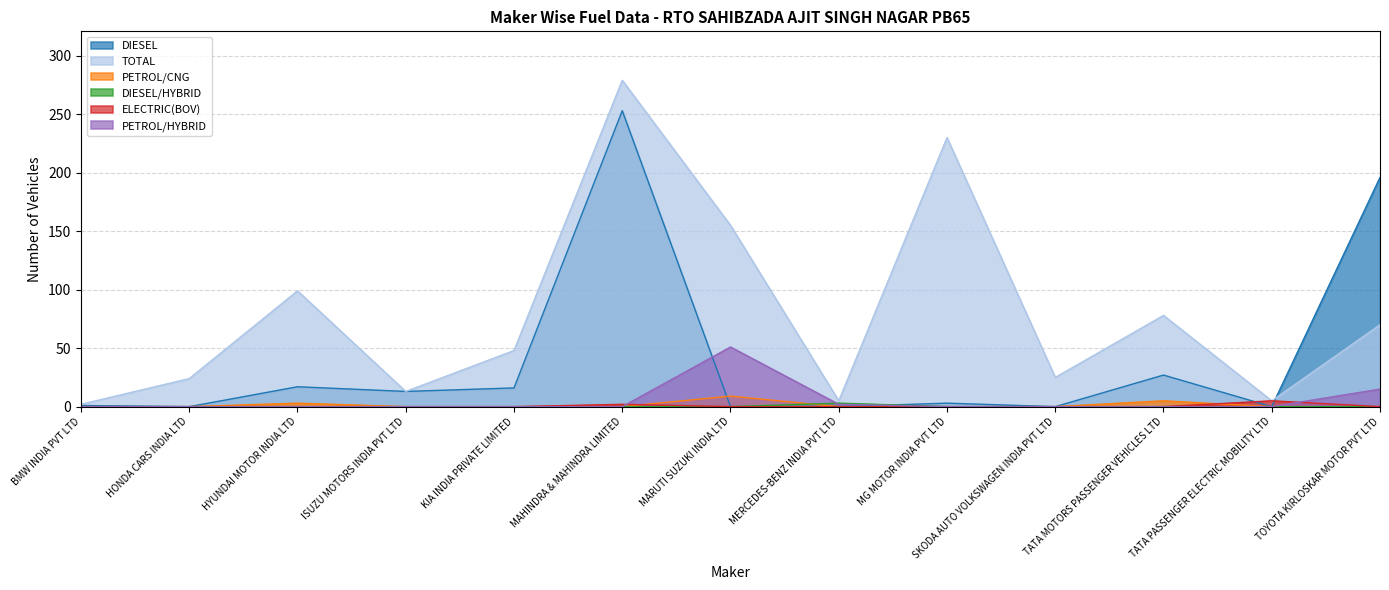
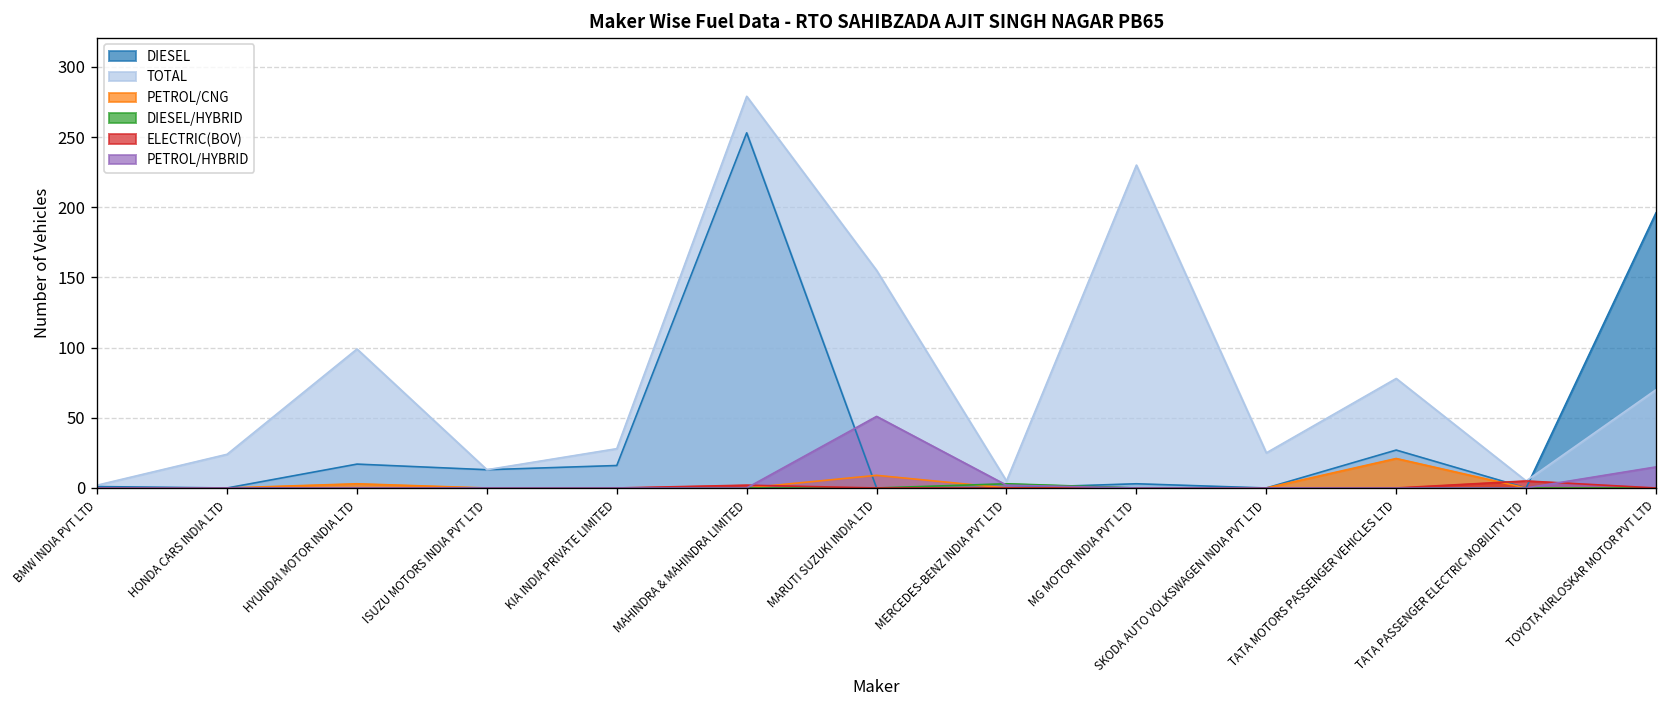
TOTAL, KIA INDIA PRIVATE LIMITED: 48 -> 28
PETROL/CNG, TATA MOTORS PASSENGER VEHICLES LTD: 5 -> 21
